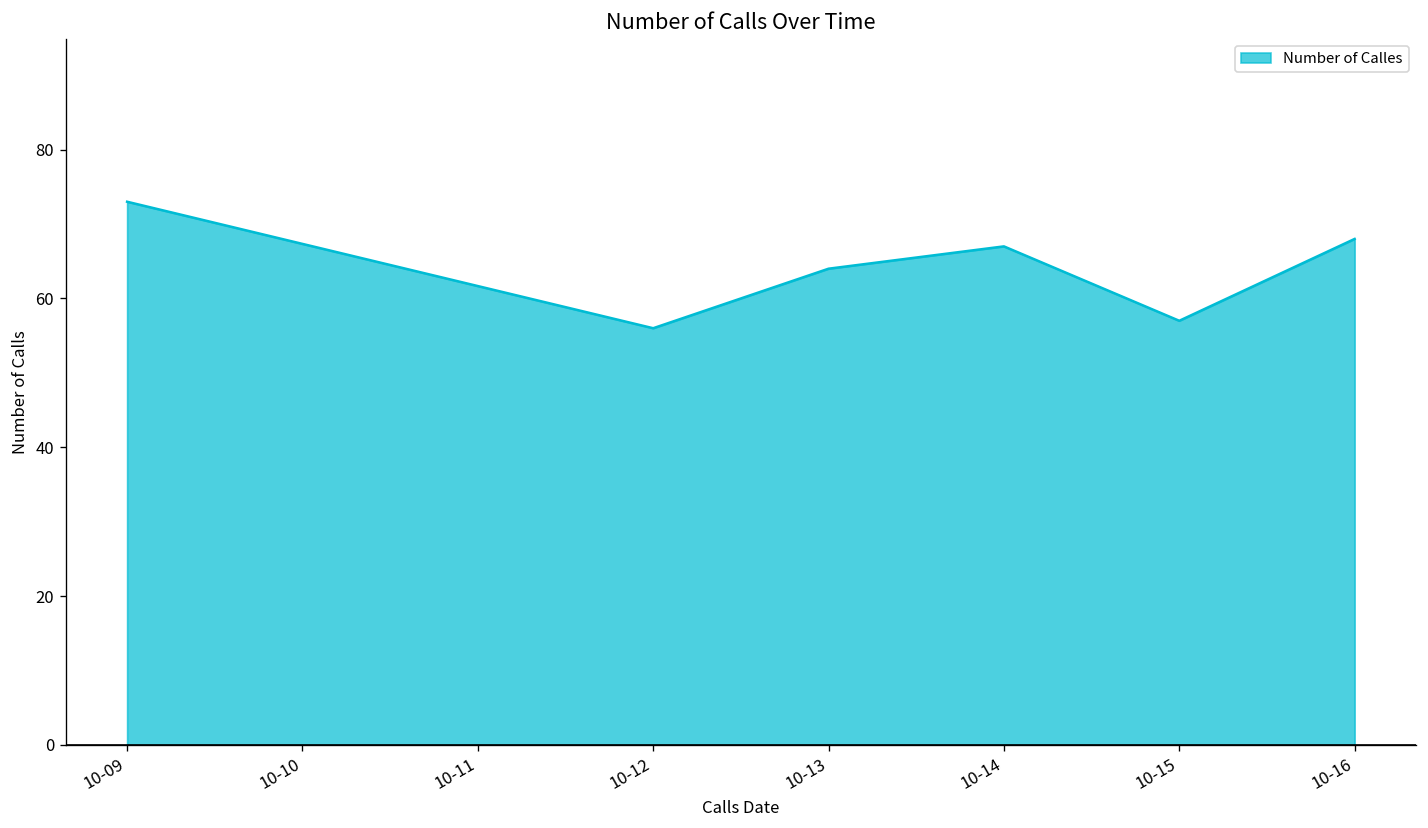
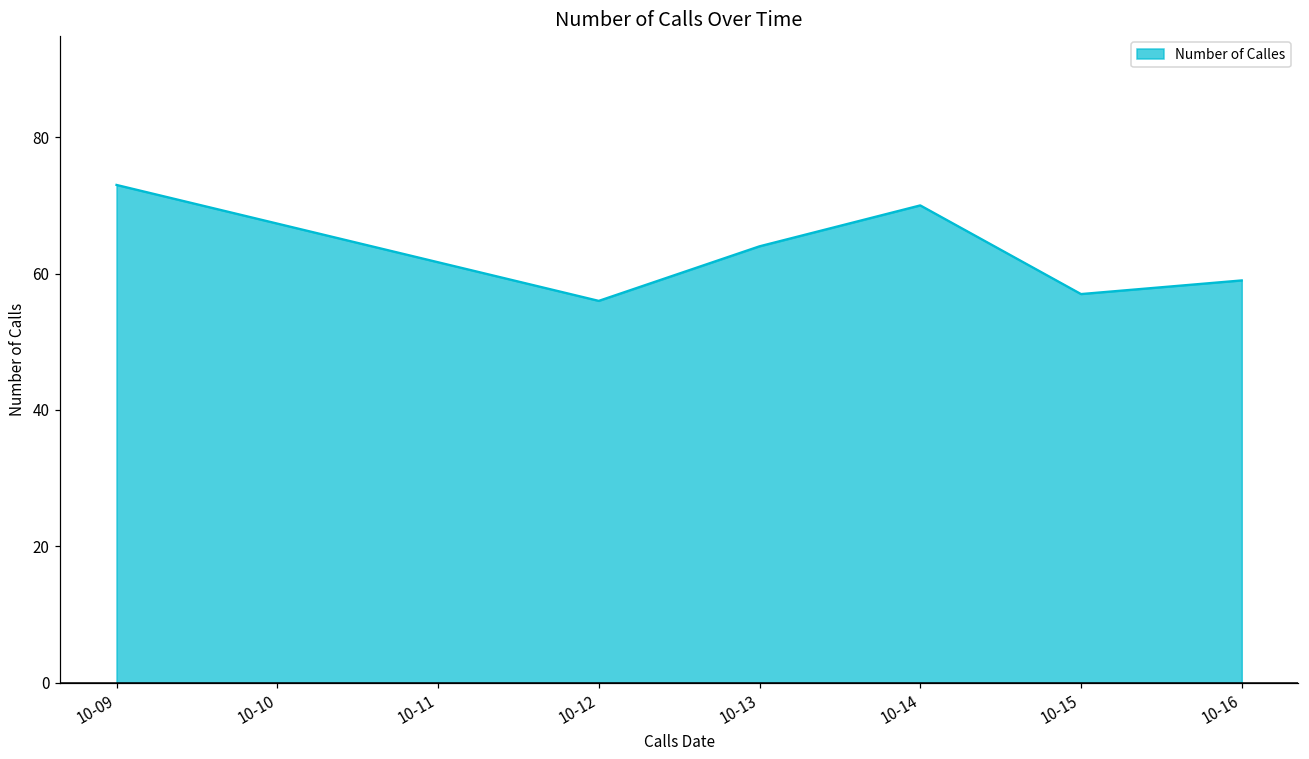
10-14: 67 -> 70
10-16: 68 -> 59
